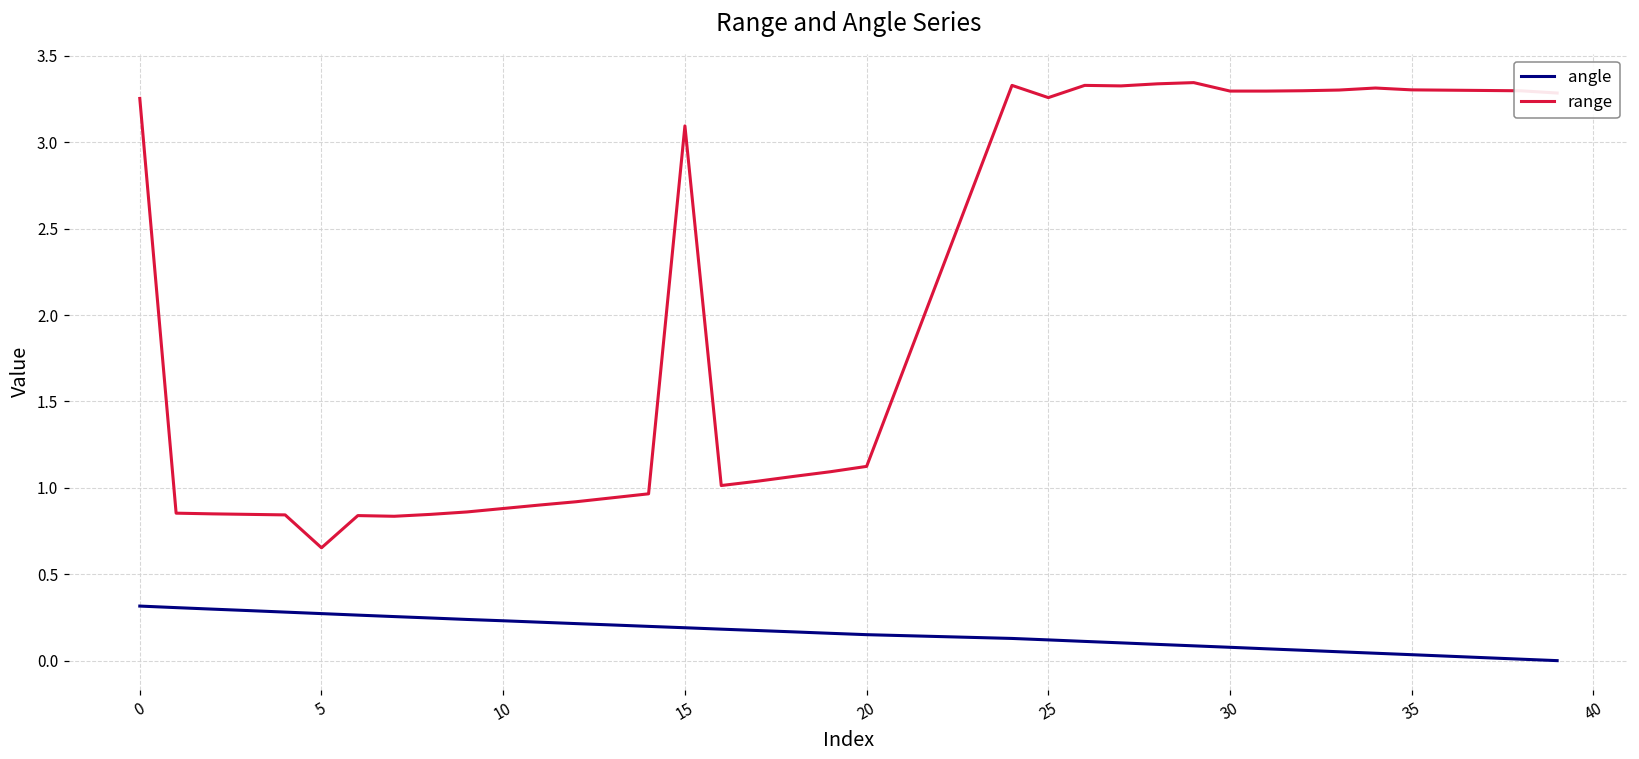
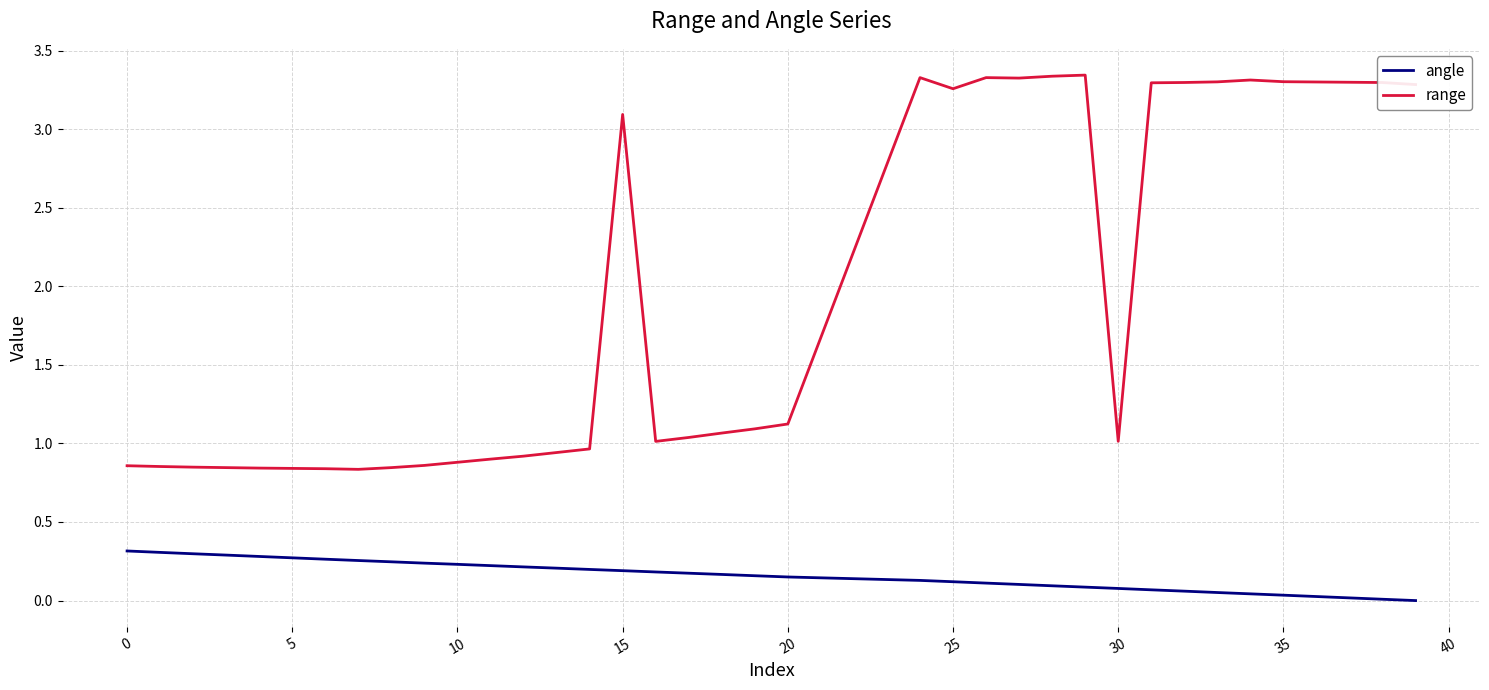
range, 0: 3.25 -> 0.86
range, 5: 0.65 -> 0.84
range, 30: 3.30 -> 1.01
